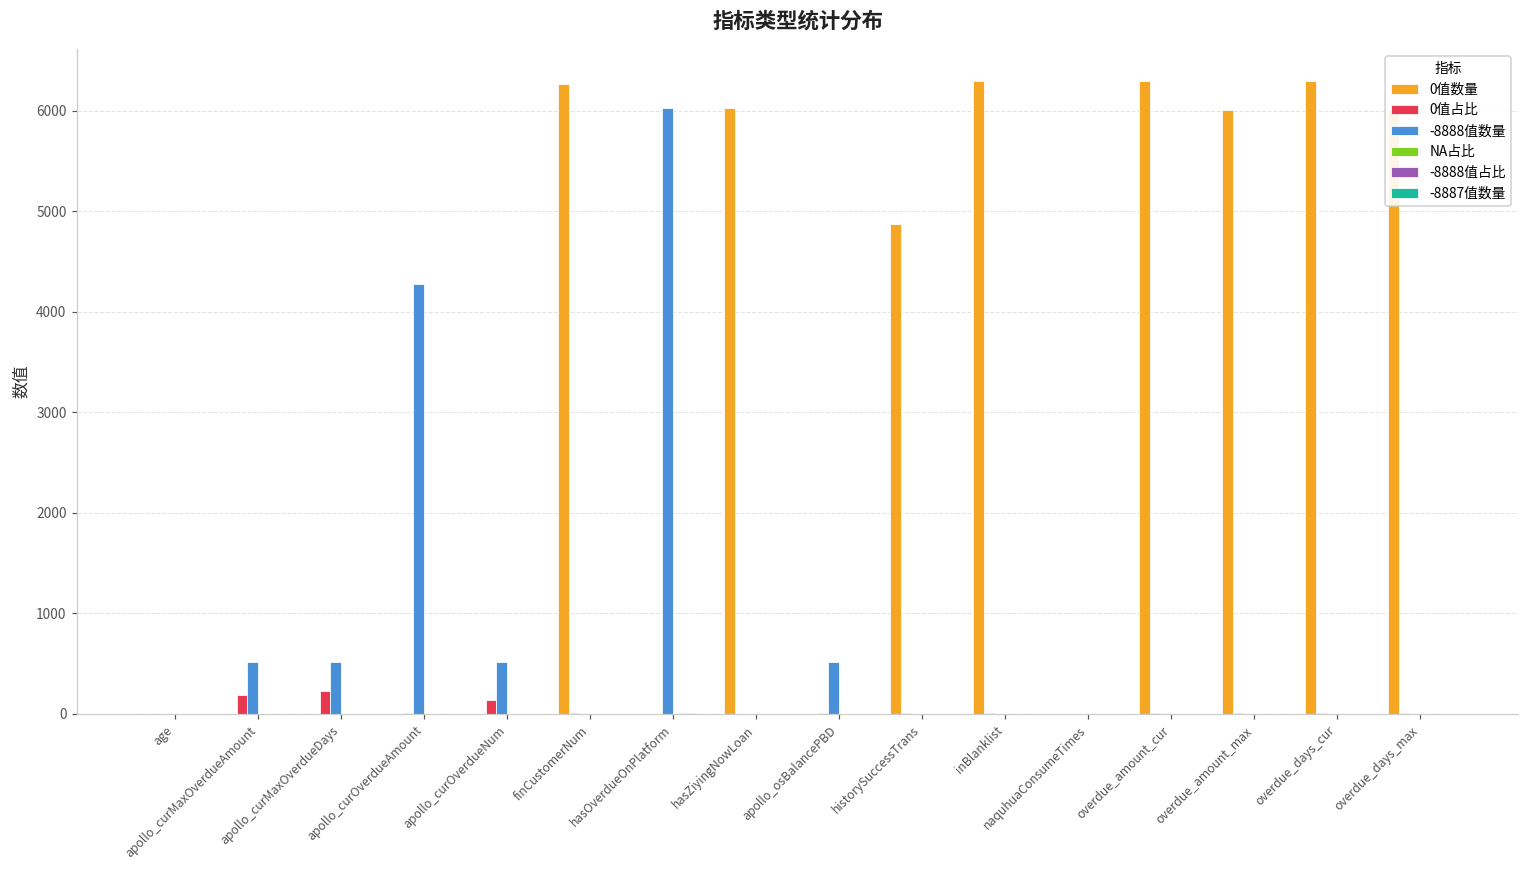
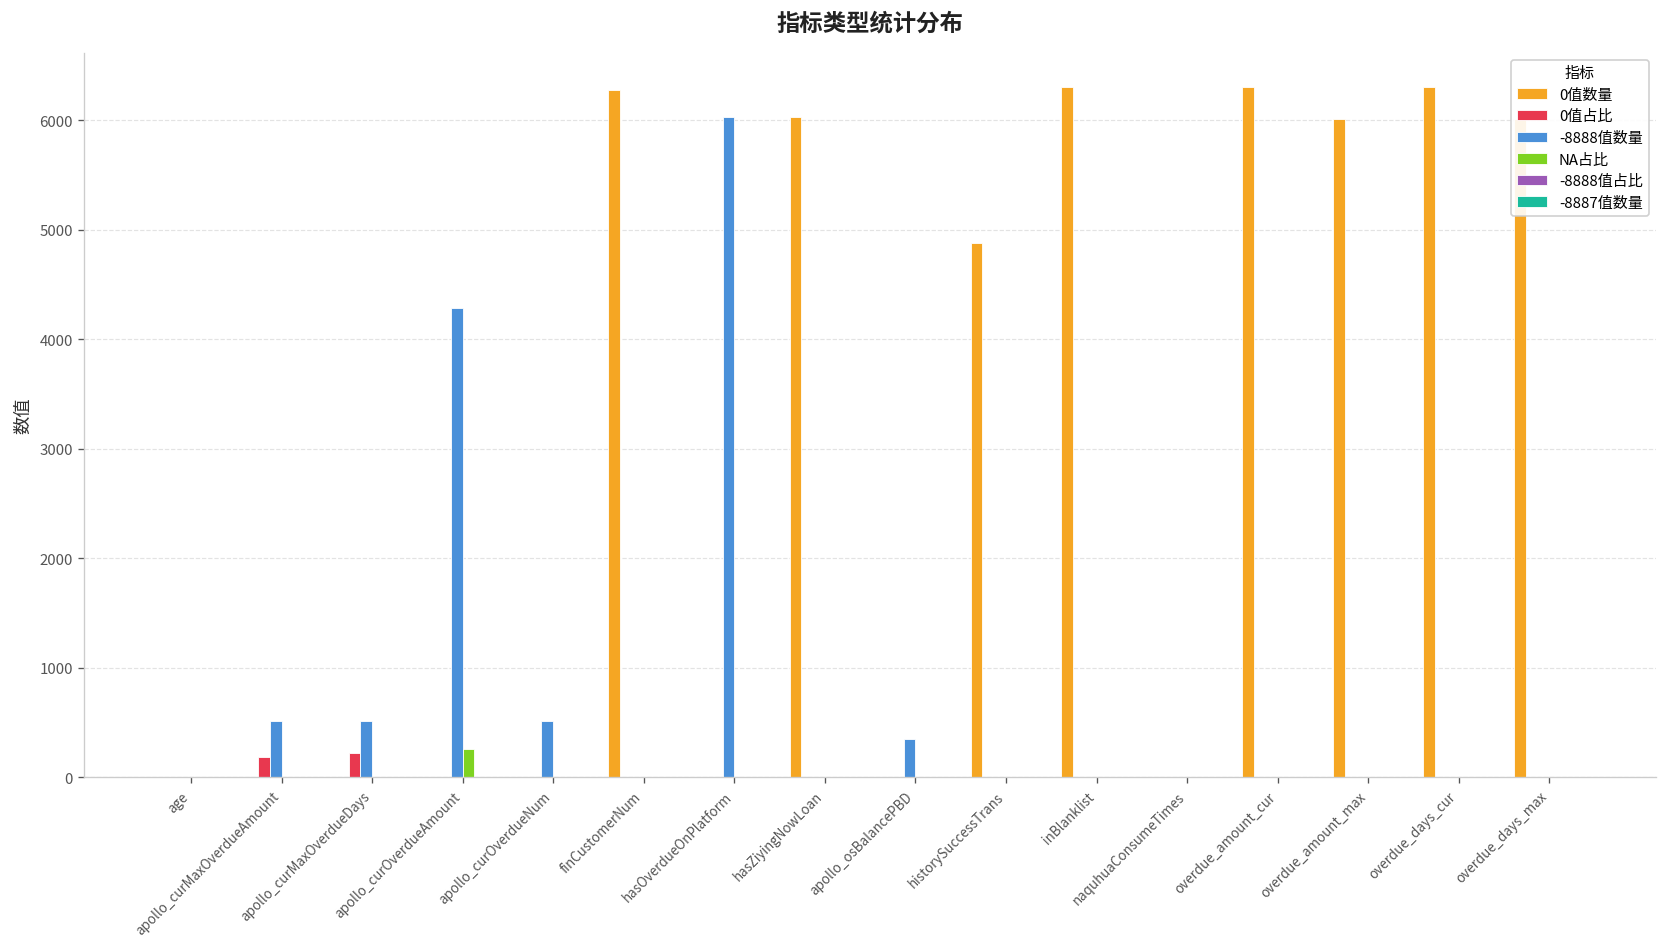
NA占比, apollo_curOverdueAmount: 0 -> 300
0值占比, apollo_curOverdueNum: 100 -> 0
-8888值数量, apollo_osBalancePBD: 500 -> 400
